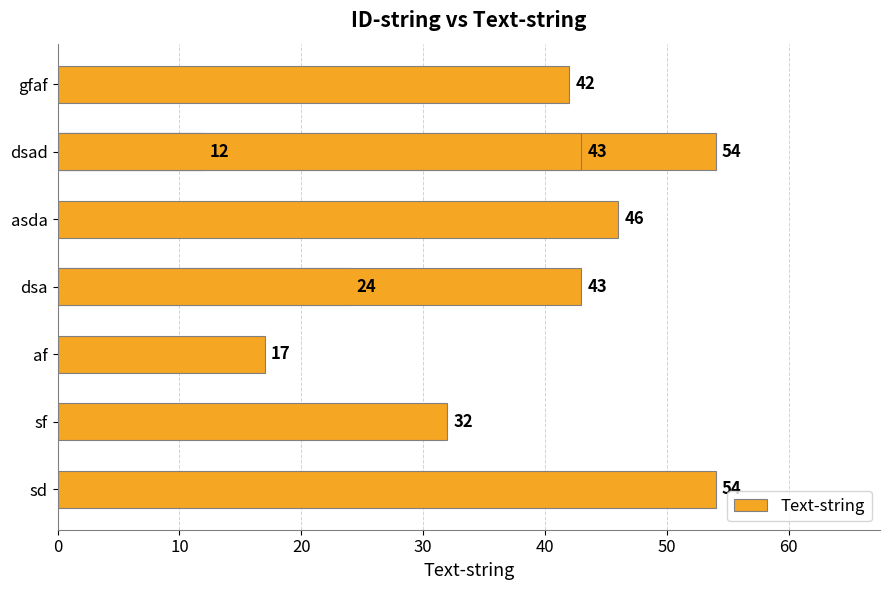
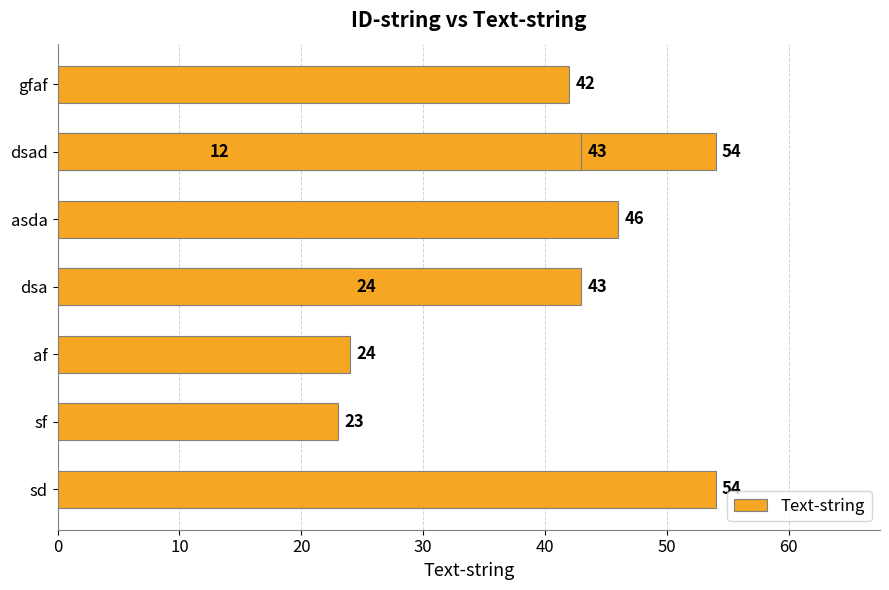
af: 17 -> 24
sf: 32 -> 23
